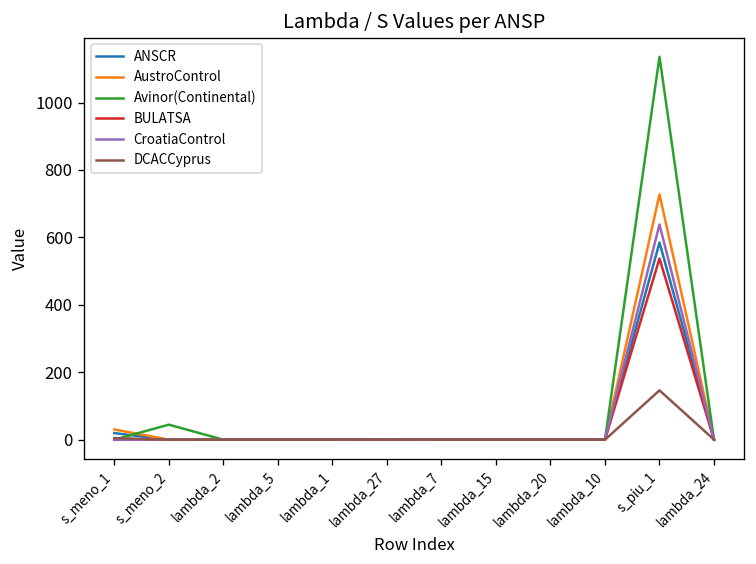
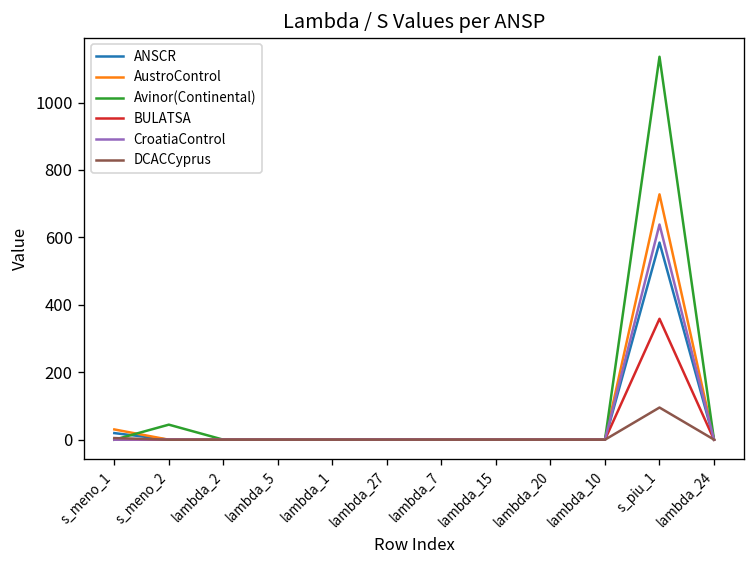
BULATSA, s_piu_1: 540 -> 360
DCACCyprus, s_piu_1: 150 -> 100
